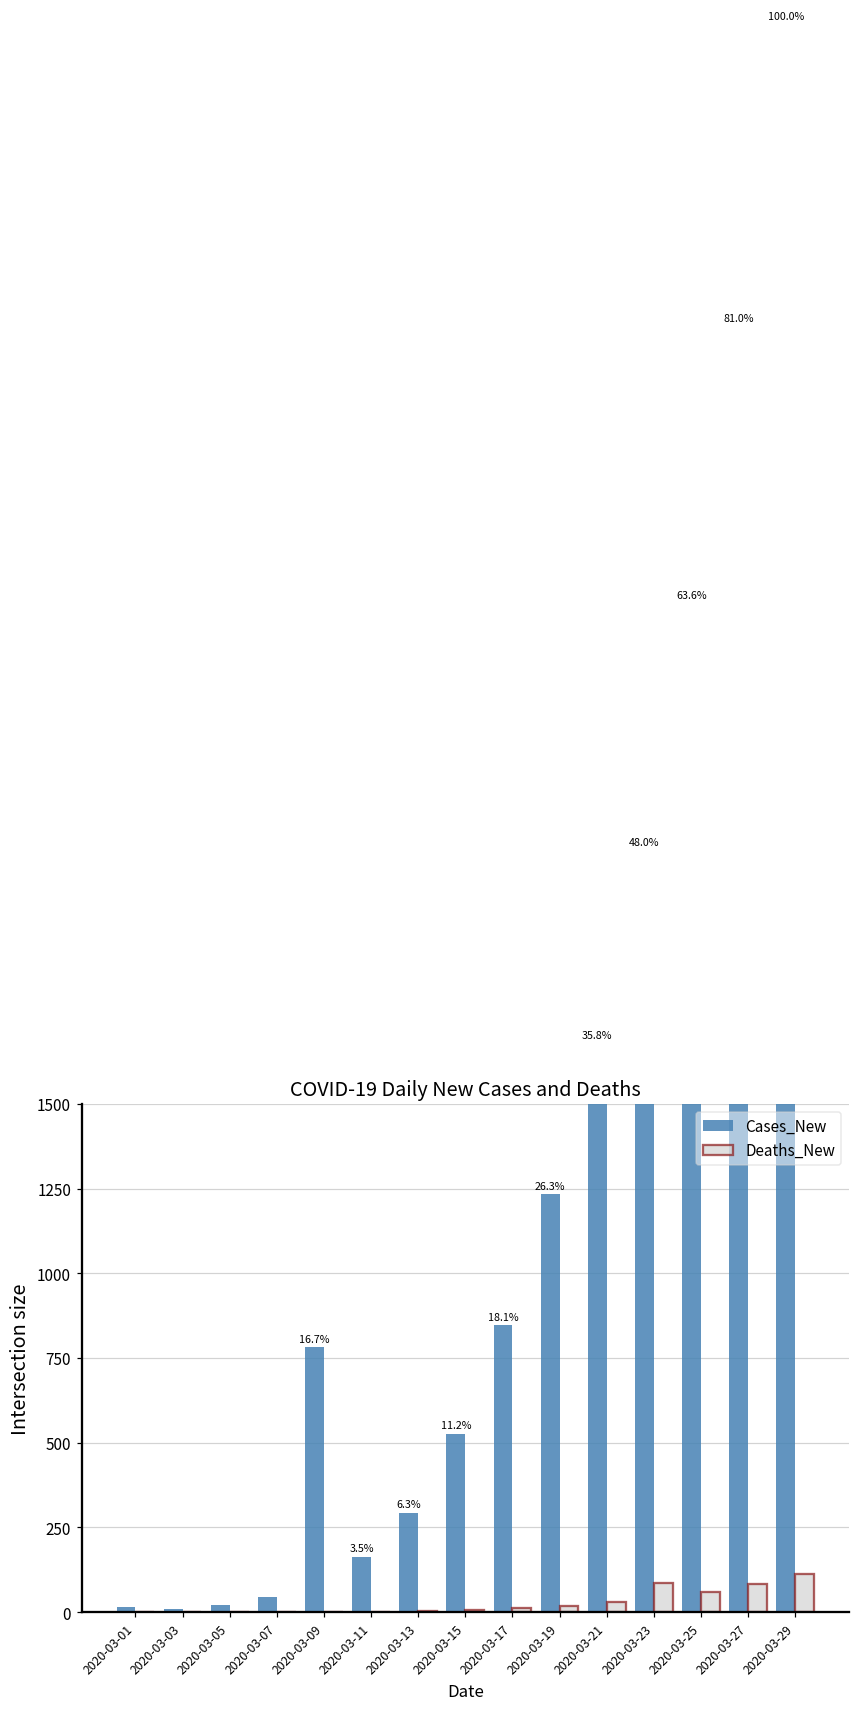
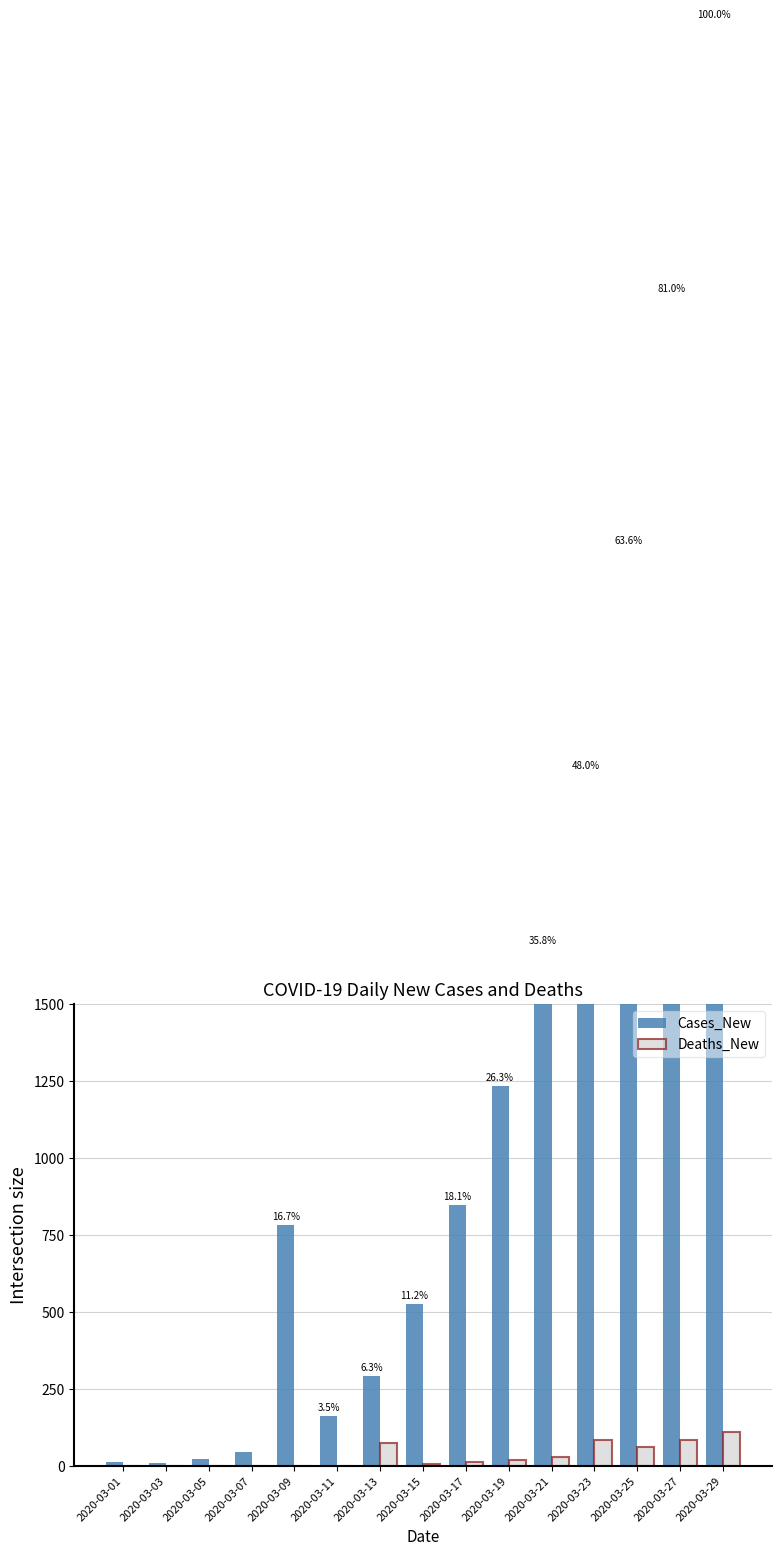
Deaths_New, 2020-03-13: 0 -> 80
